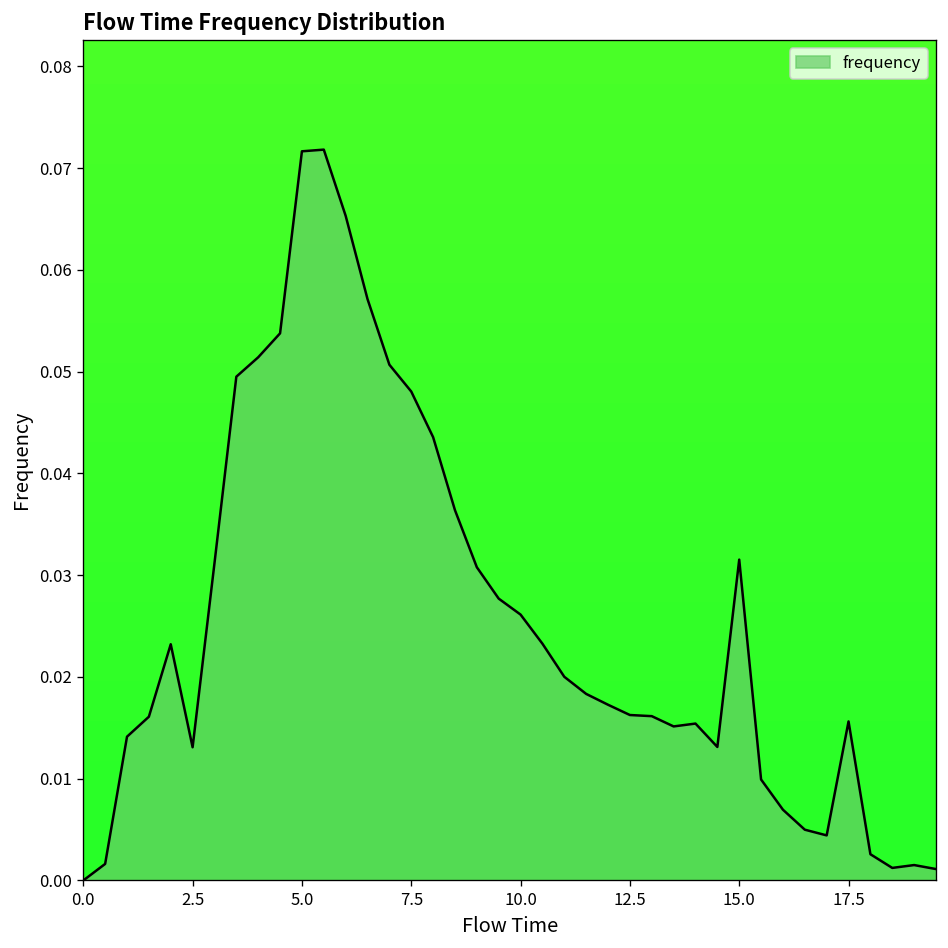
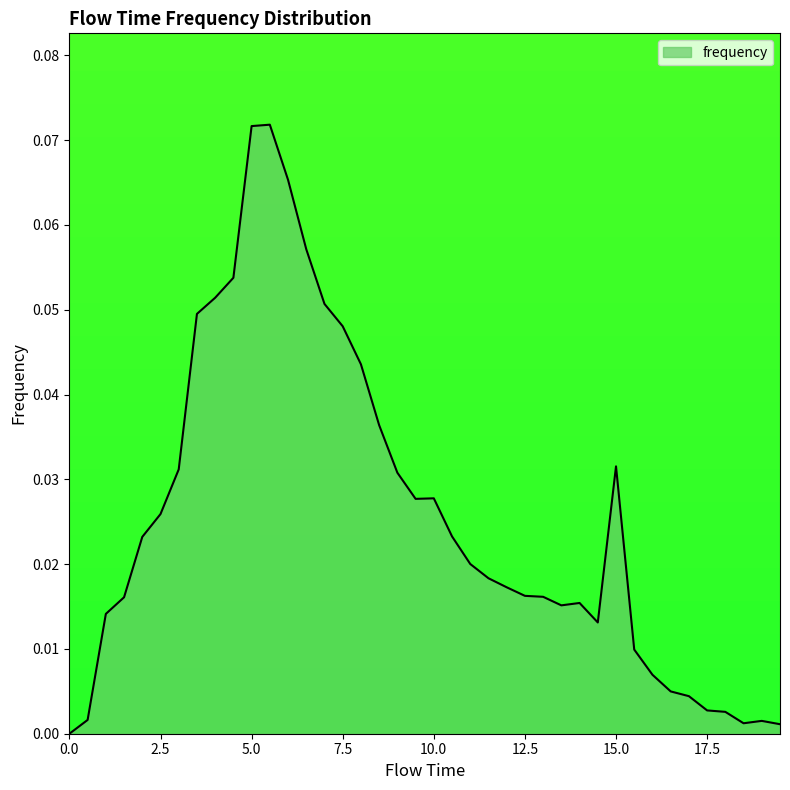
2.5: 0.013 -> 0.026
10.0: 0.026 -> 0.028
17.5: 0.016 -> 0.003
